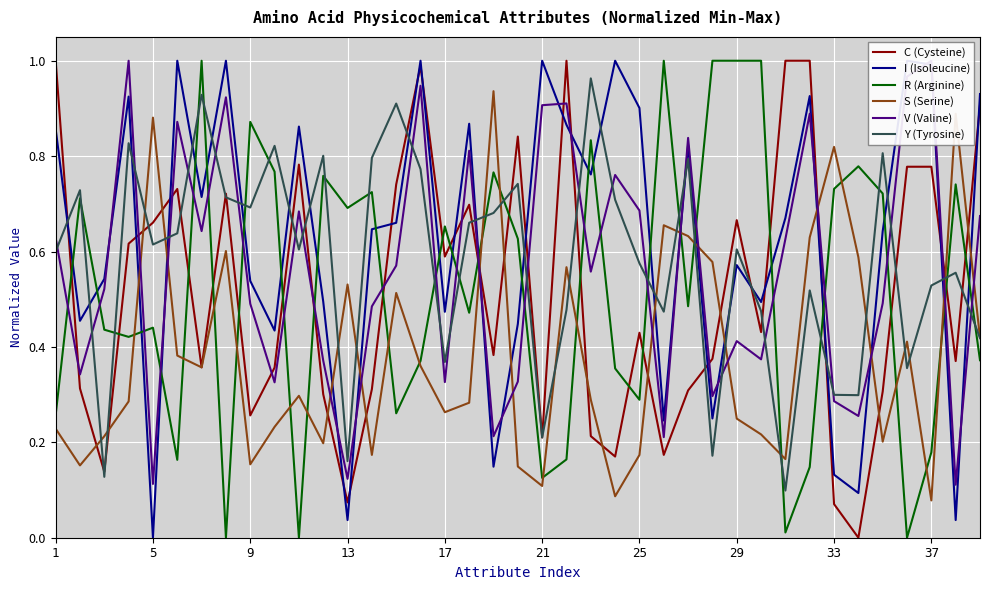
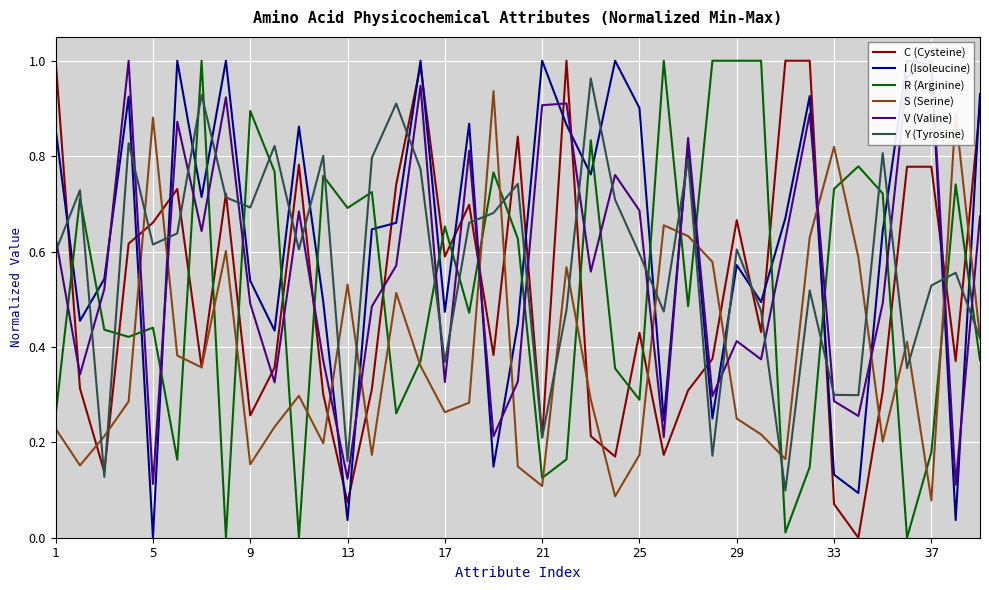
R (Arginine), 9: 0.87 -> 0.89
Y (Tyrosine), 25: 0.58 -> 0.60
